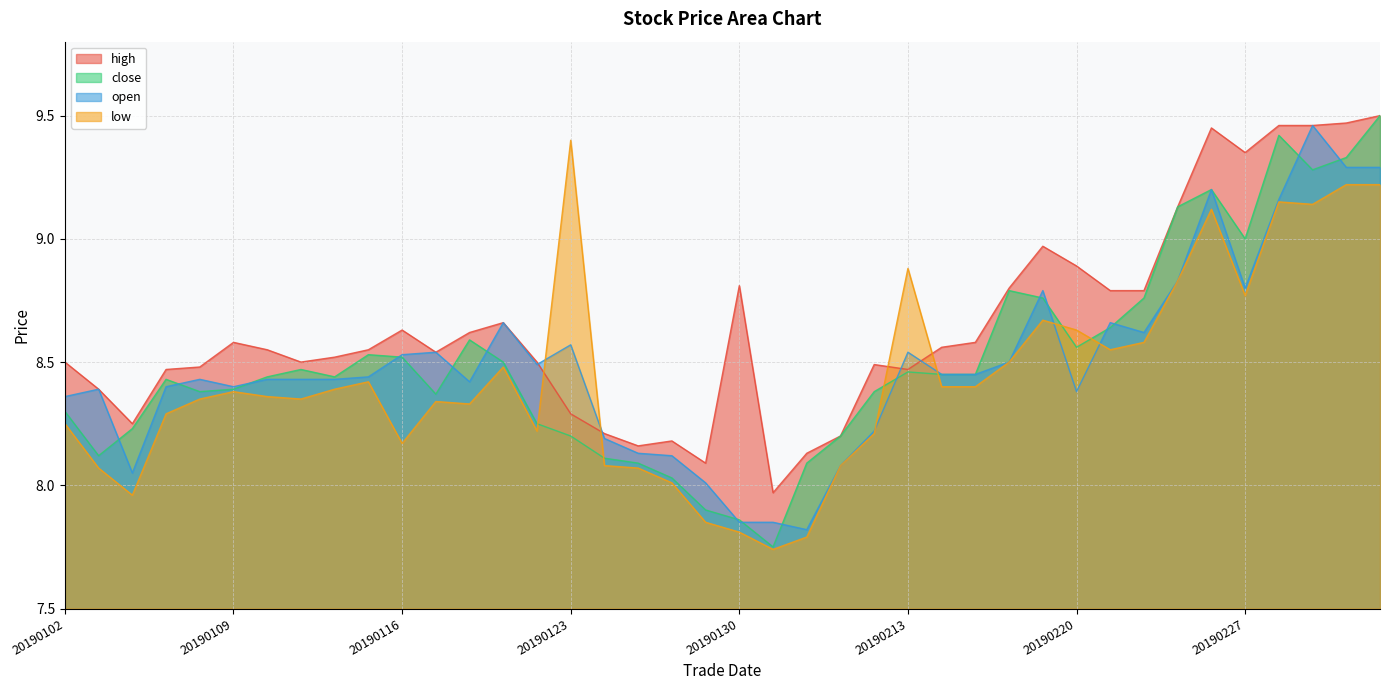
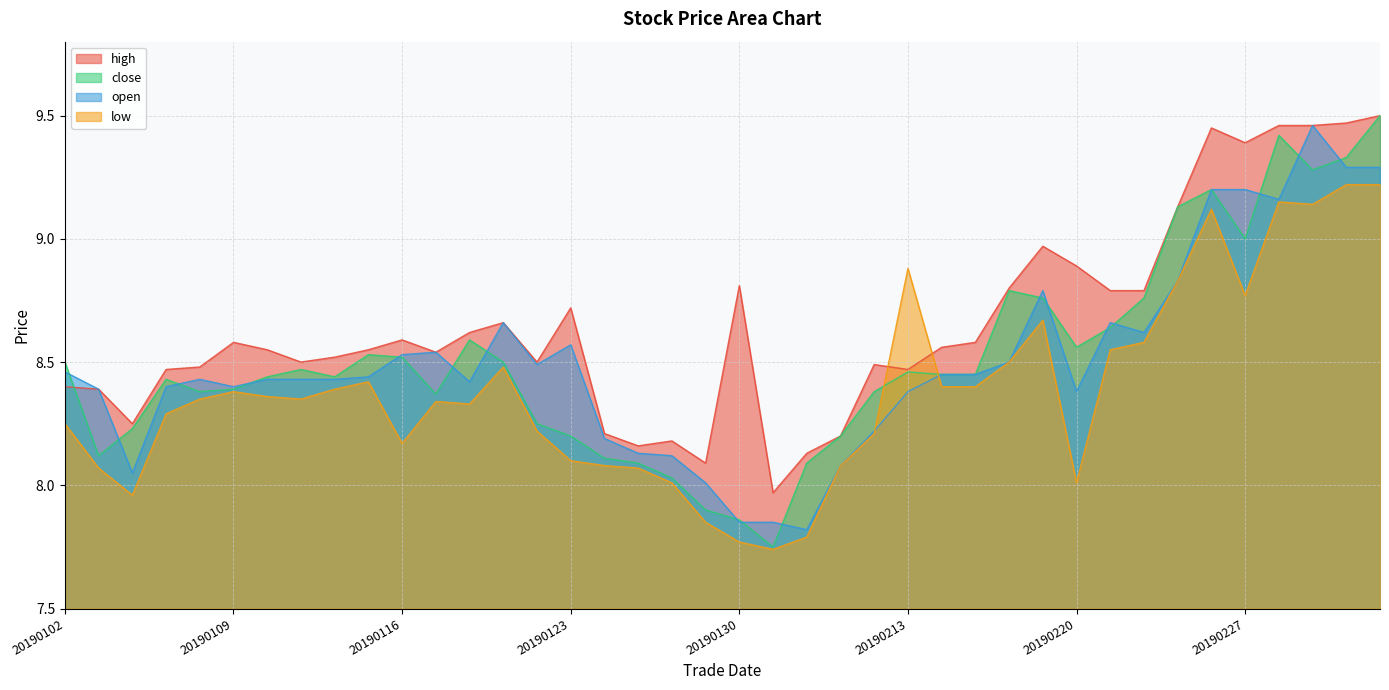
high, 20190102: 8.5 -> 8.4
close, 20190102: 8.3 -> 8.5
open, 20190102: 8.36 -> 8.46
high, 20190116: 8.63 -> 8.59
high, 20190123: 8.29 -> 8.72
low, 20190123: 9.4 -> 8.1
low, 20190130: 7.81 -> 7.77
open, 20190213: 8.54 -> 8.38
low, 20190220: 8.63 -> 8.01
high, 20190227: 9.35 -> 9.39
open, 20190227: 8.8 -> 9.2
